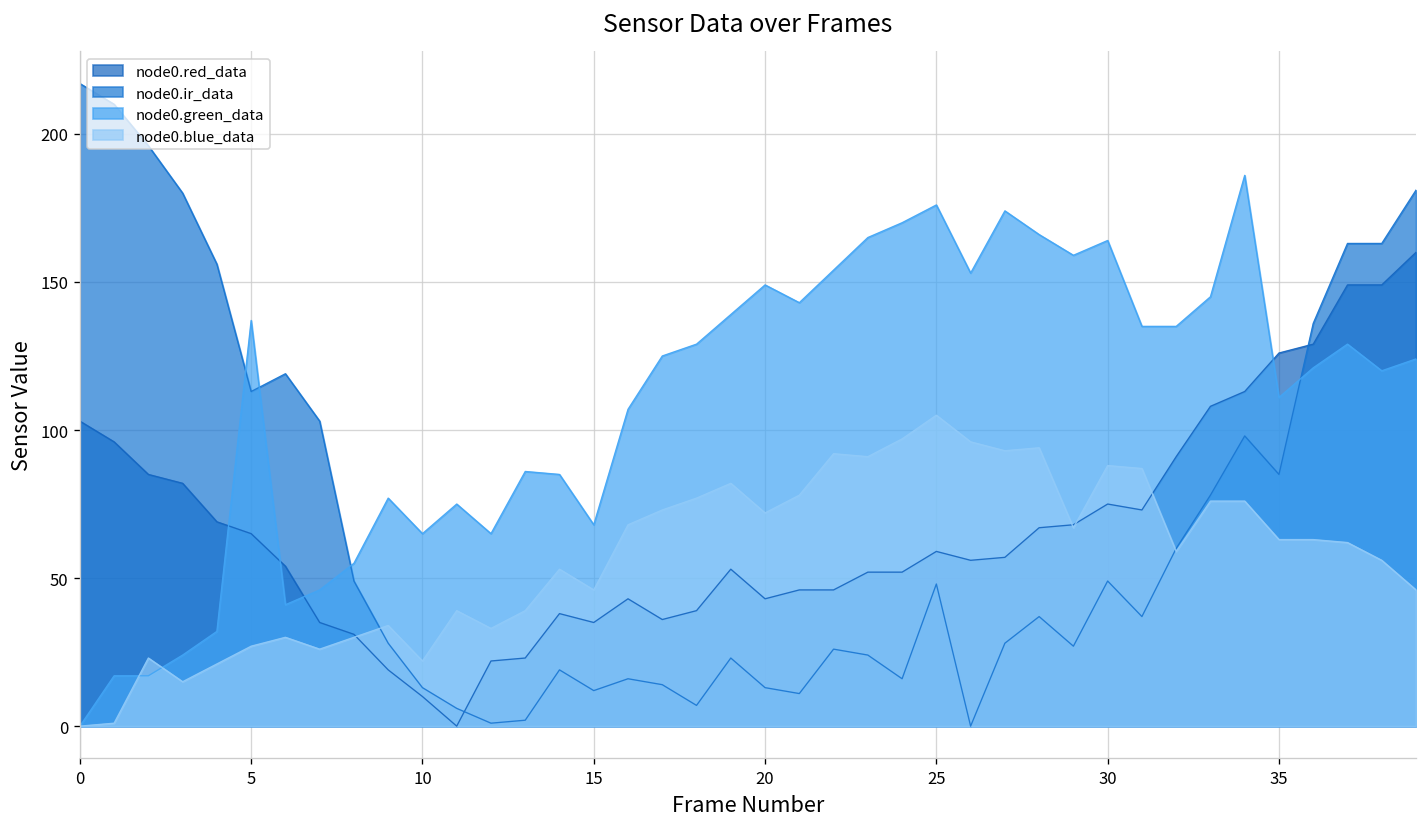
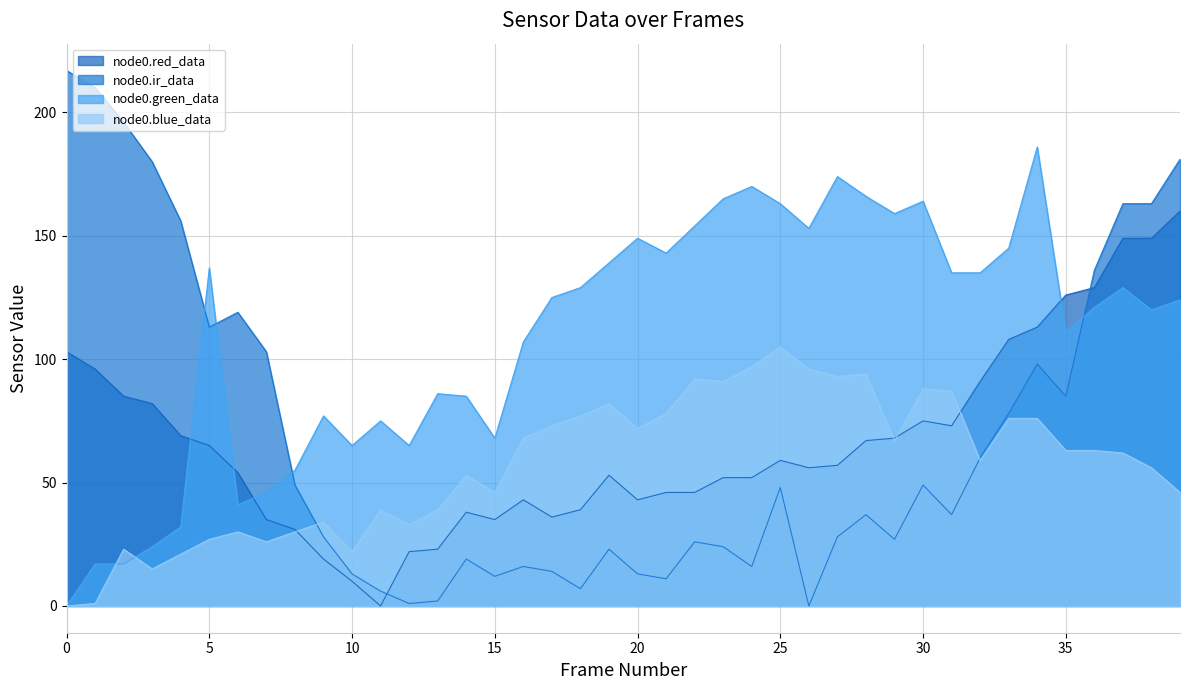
node0.green_data, 25: 176 -> 163
